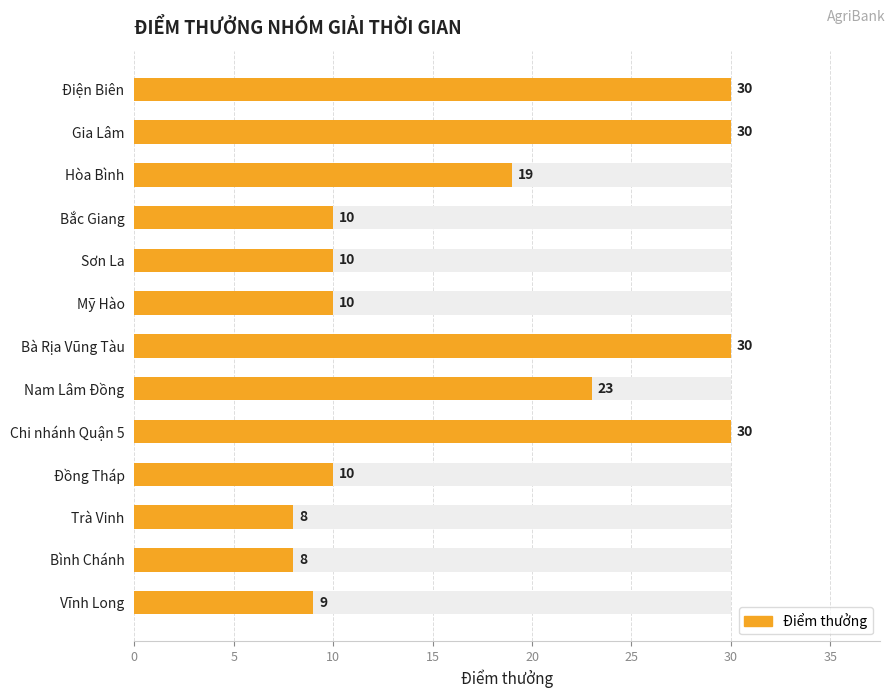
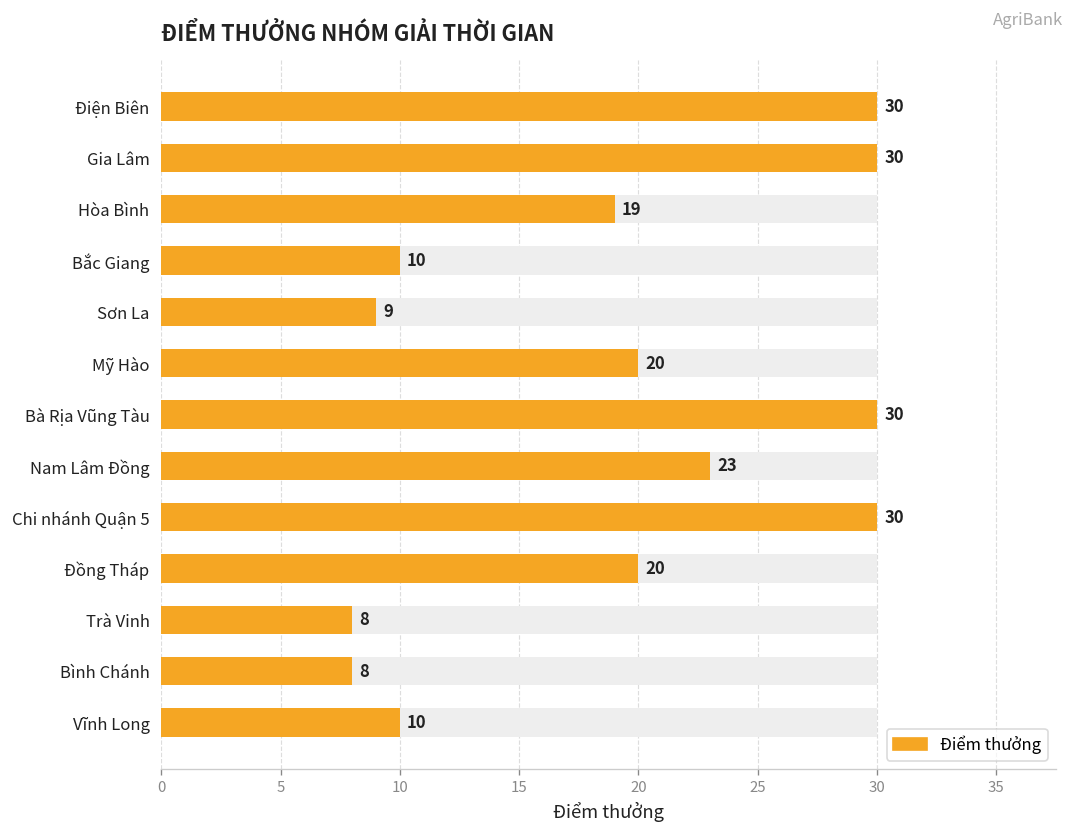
Điểm thưởng, Sơn La: 10 -> 9
Điểm thưởng, Mỹ Hào: 10 -> 20
Điểm thưởng, Đồng Tháp: 10 -> 20
Điểm thưởng, Vĩnh Long: 9 -> 10
